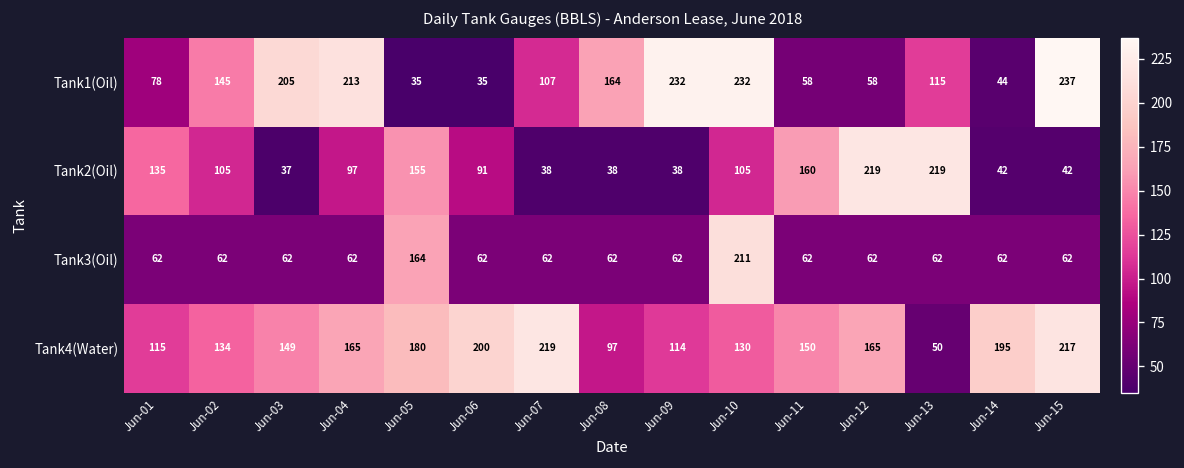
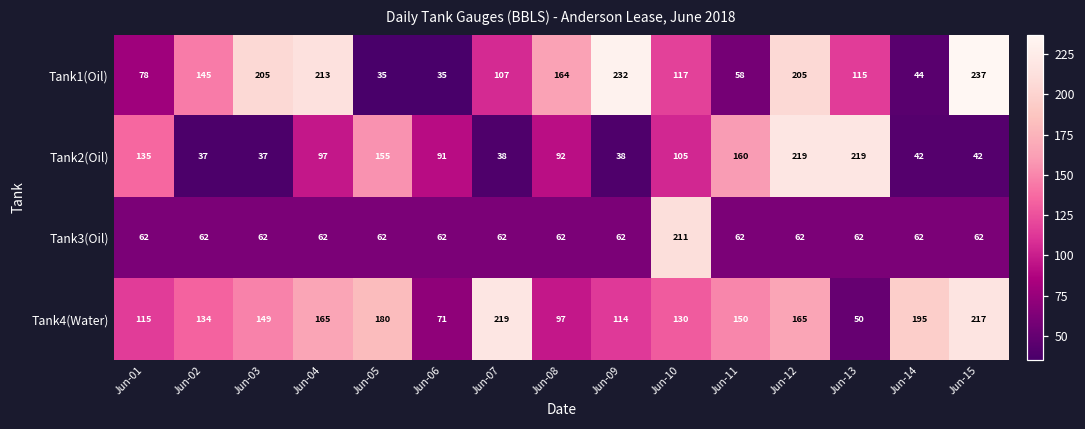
Tank1(Oil), Jun-10: 232 -> 117
Tank1(Oil), Jun-12: 58 -> 205
Tank2(Oil), Jun-02: 105 -> 37
Tank2(Oil), Jun-08: 38 -> 92
Tank3(Oil), Jun-05: 164 -> 62
Tank4(Water), Jun-06: 200 -> 71
